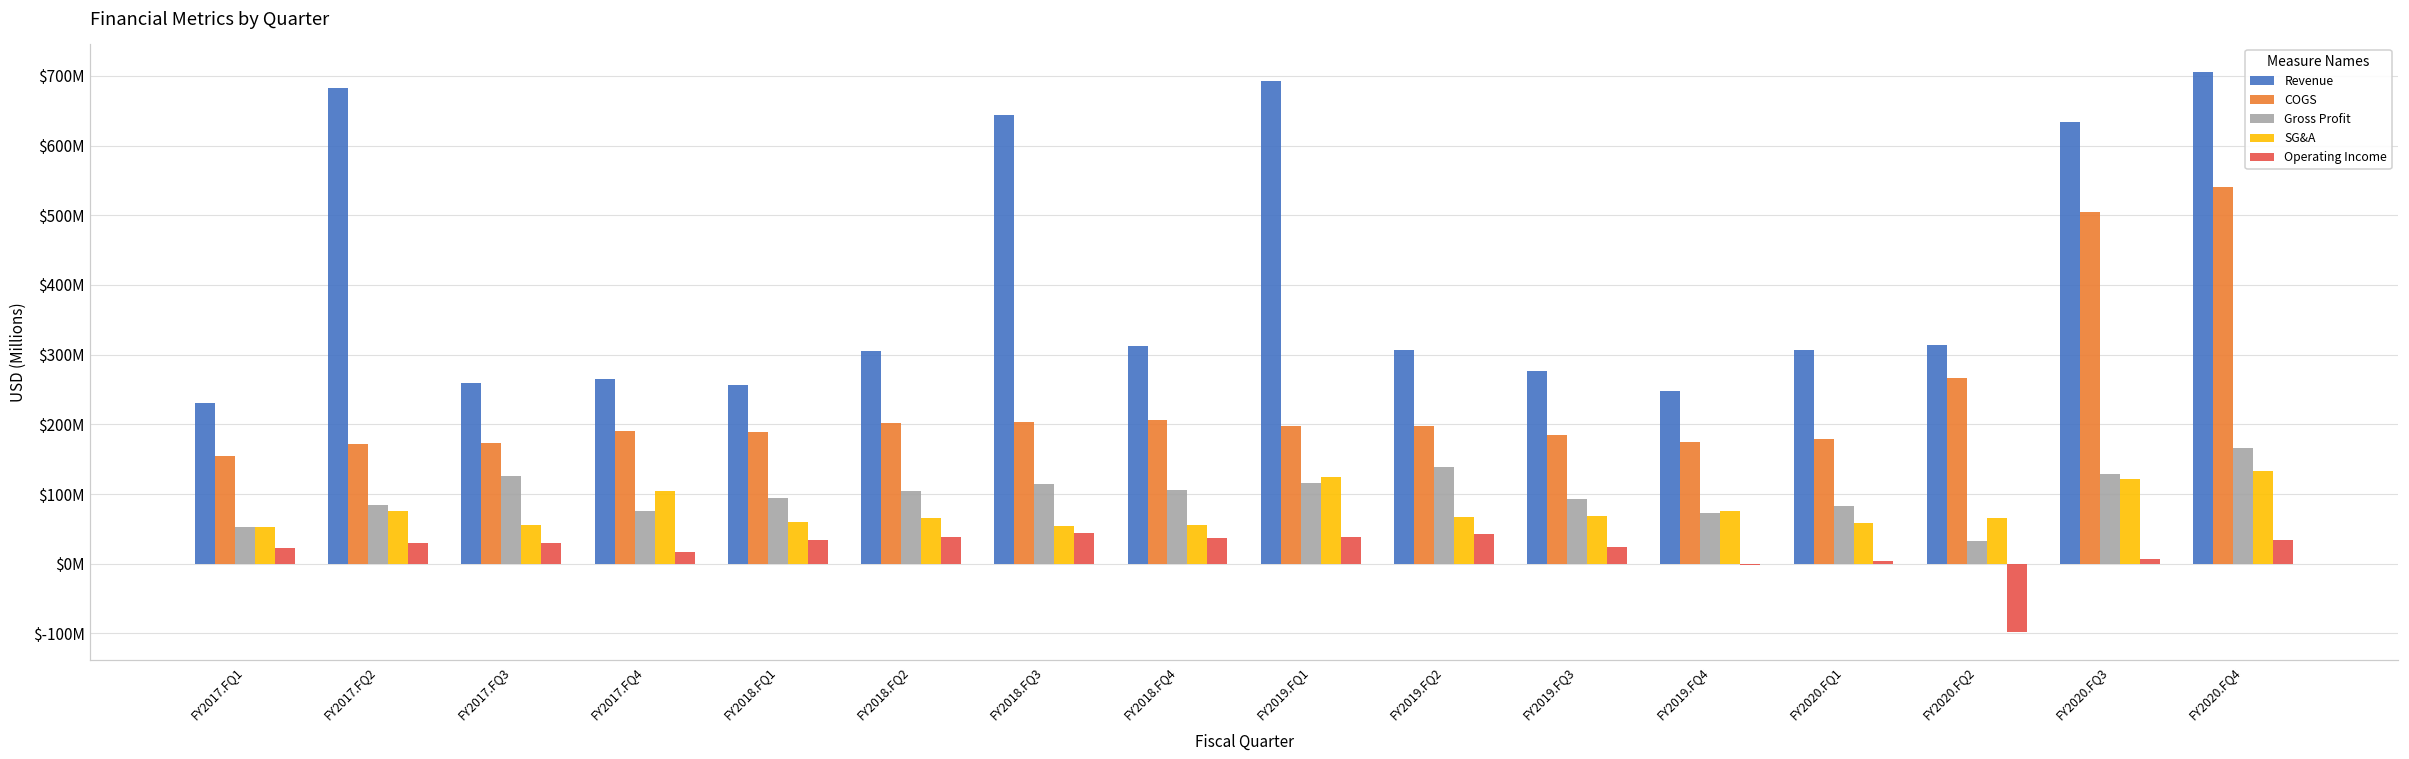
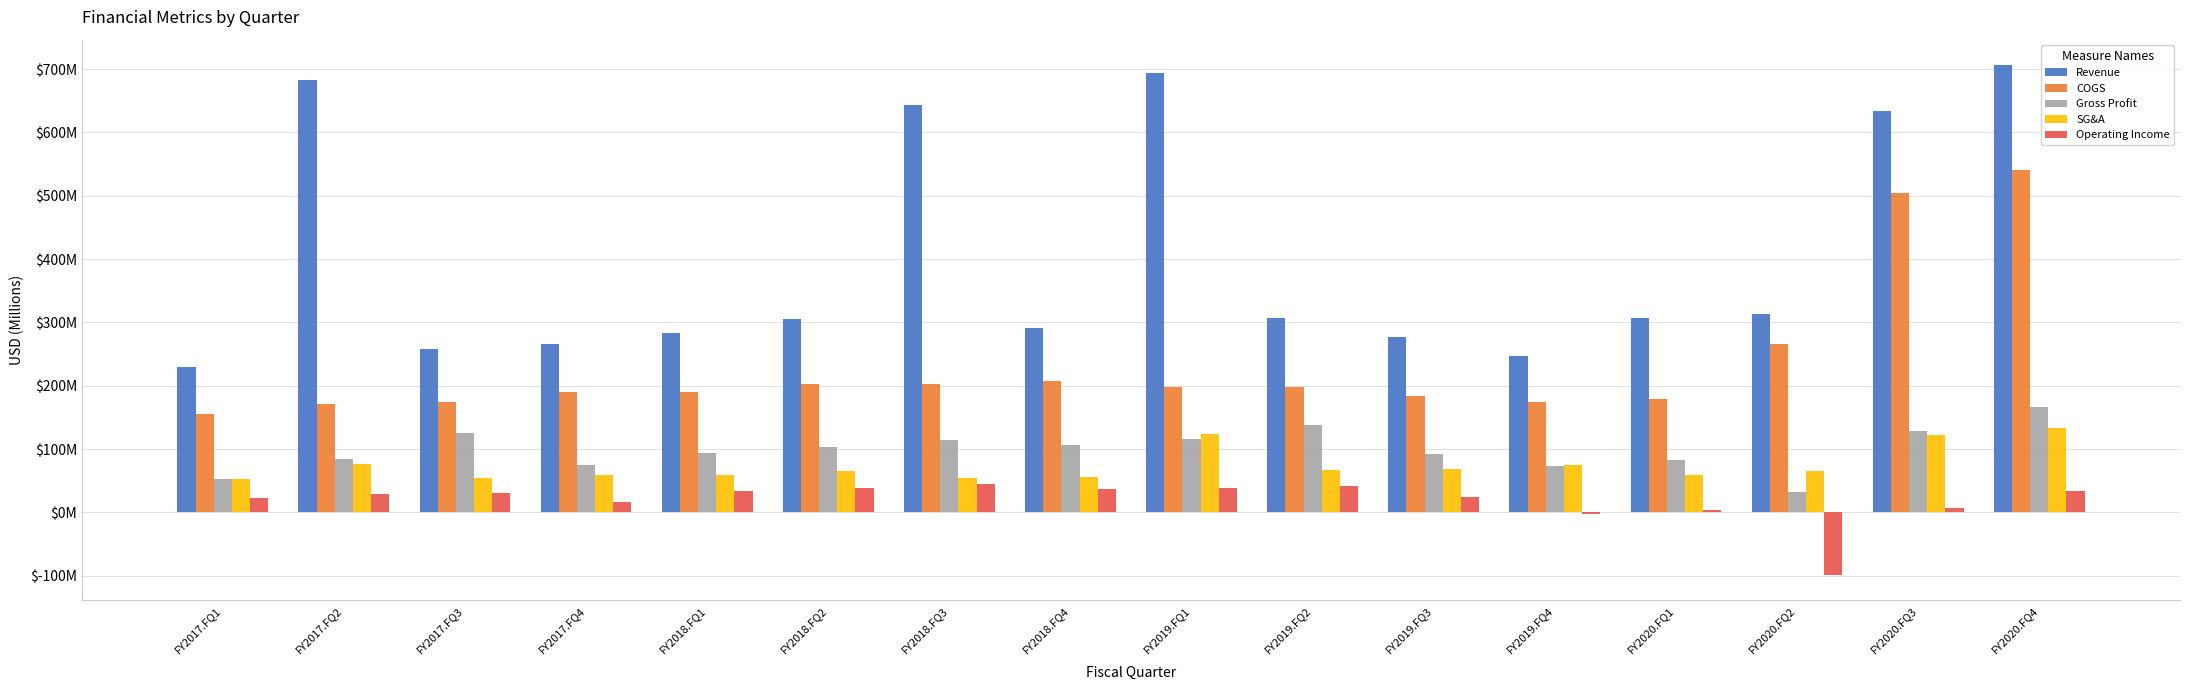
SG&A, FY2017.FQ4: $100000000 -> $60000000
Revenue, FY2018.FQ1: $260000000 -> $280000000
Revenue, FY2018.FQ4: $310000000 -> $290000000
